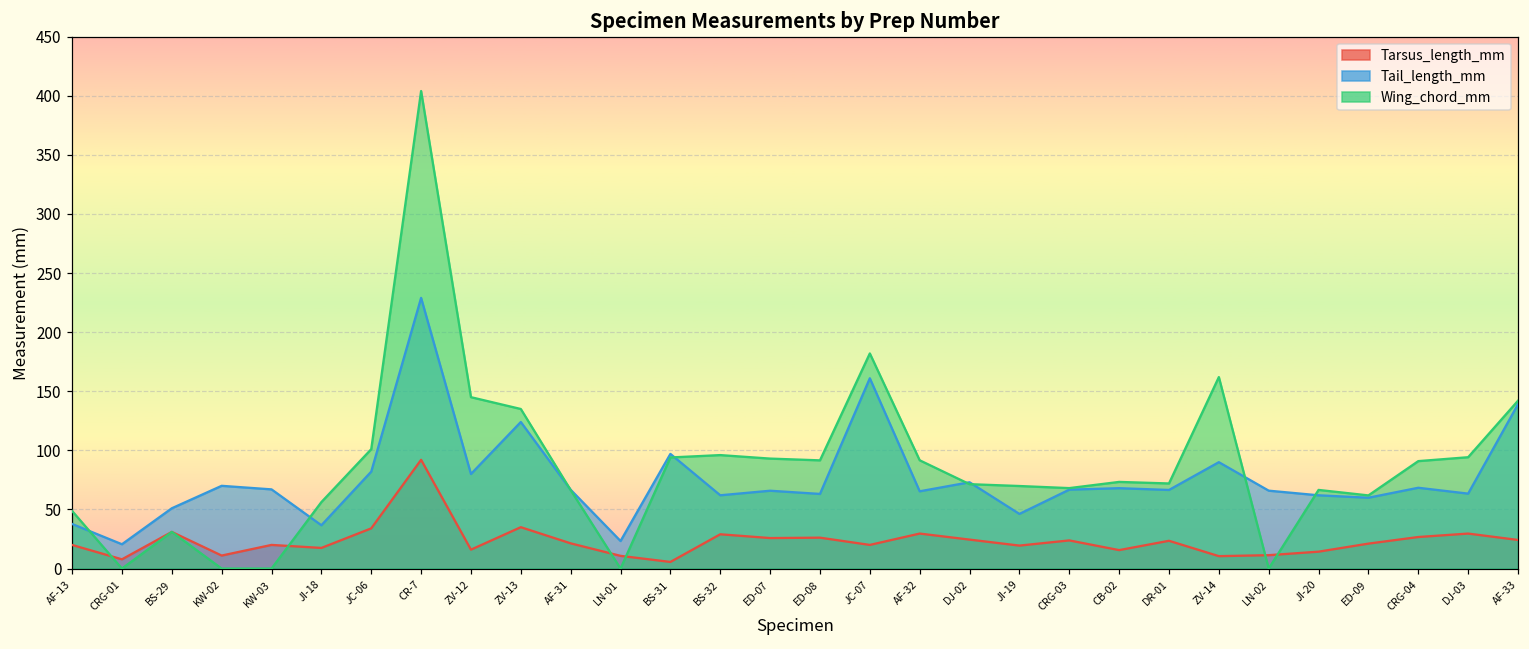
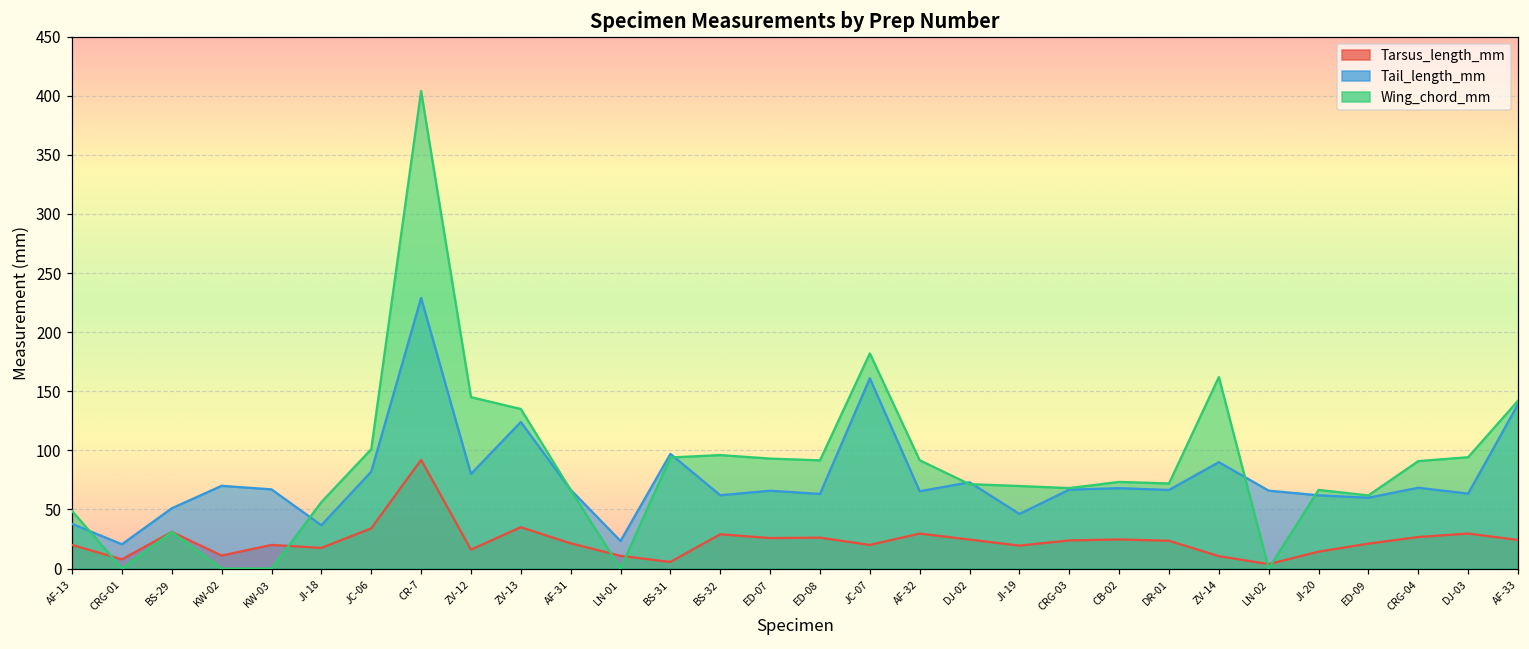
Tarsus_length_mm, CB-02: 16 -> 25
Tarsus_length_mm, LN-02: 11 -> 4
